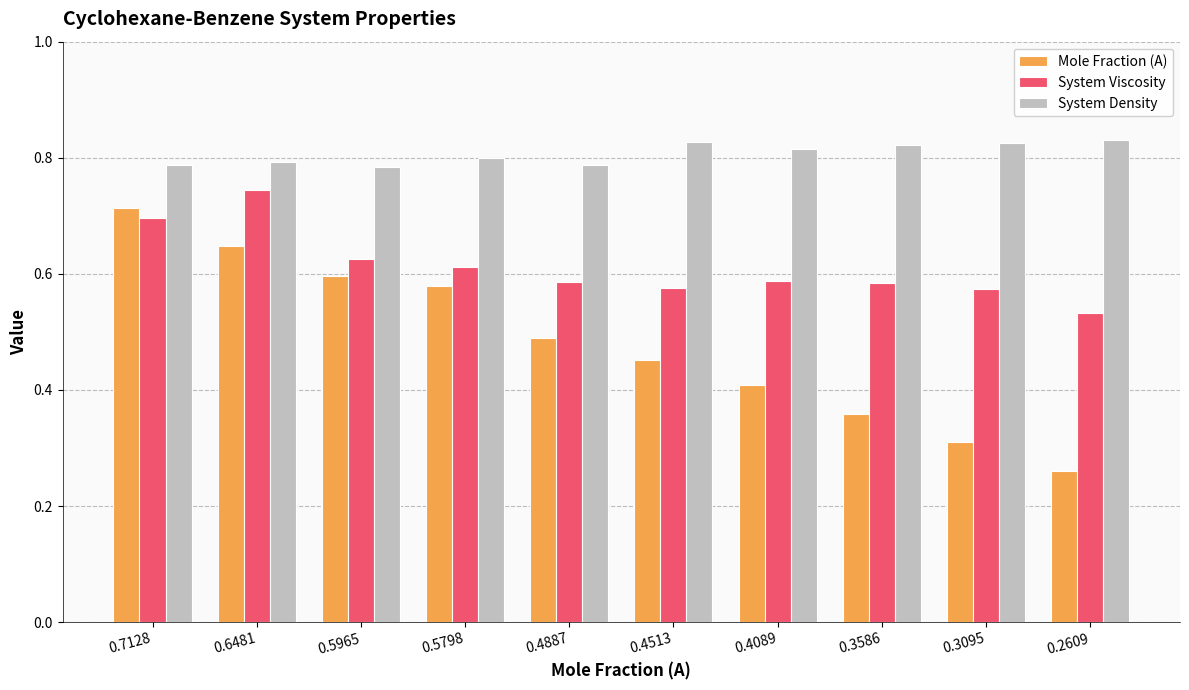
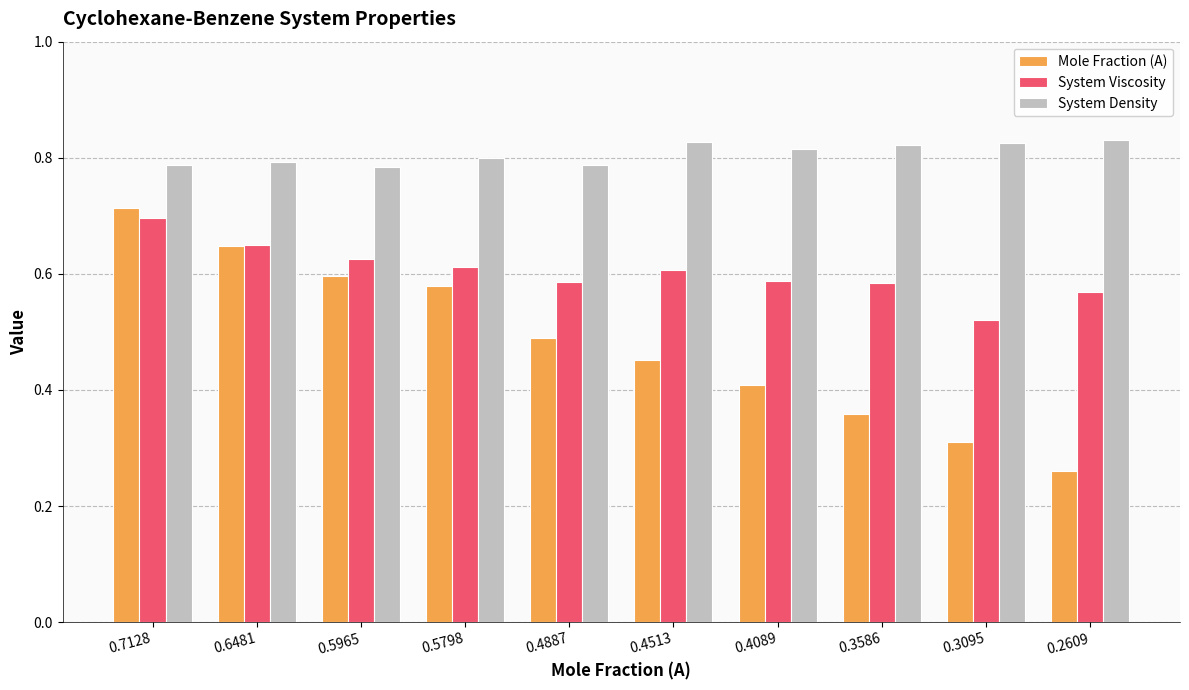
System Viscosity, 0.6481: 0.74 -> 0.65
System Viscosity, 0.4513: 0.58 -> 0.61
System Viscosity, 0.3095: 0.57 -> 0.52
System Viscosity, 0.2609: 0.53 -> 0.57
